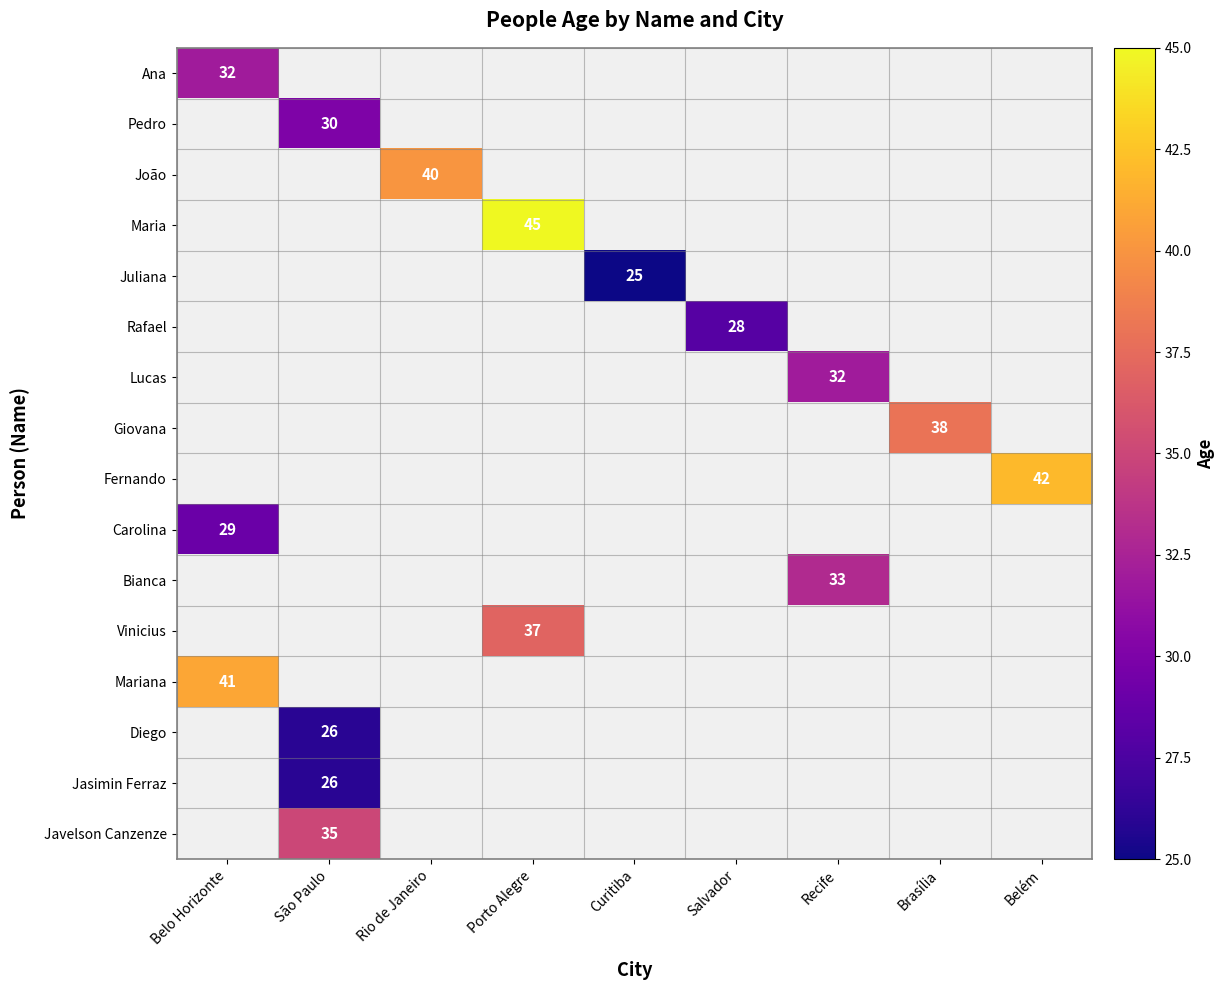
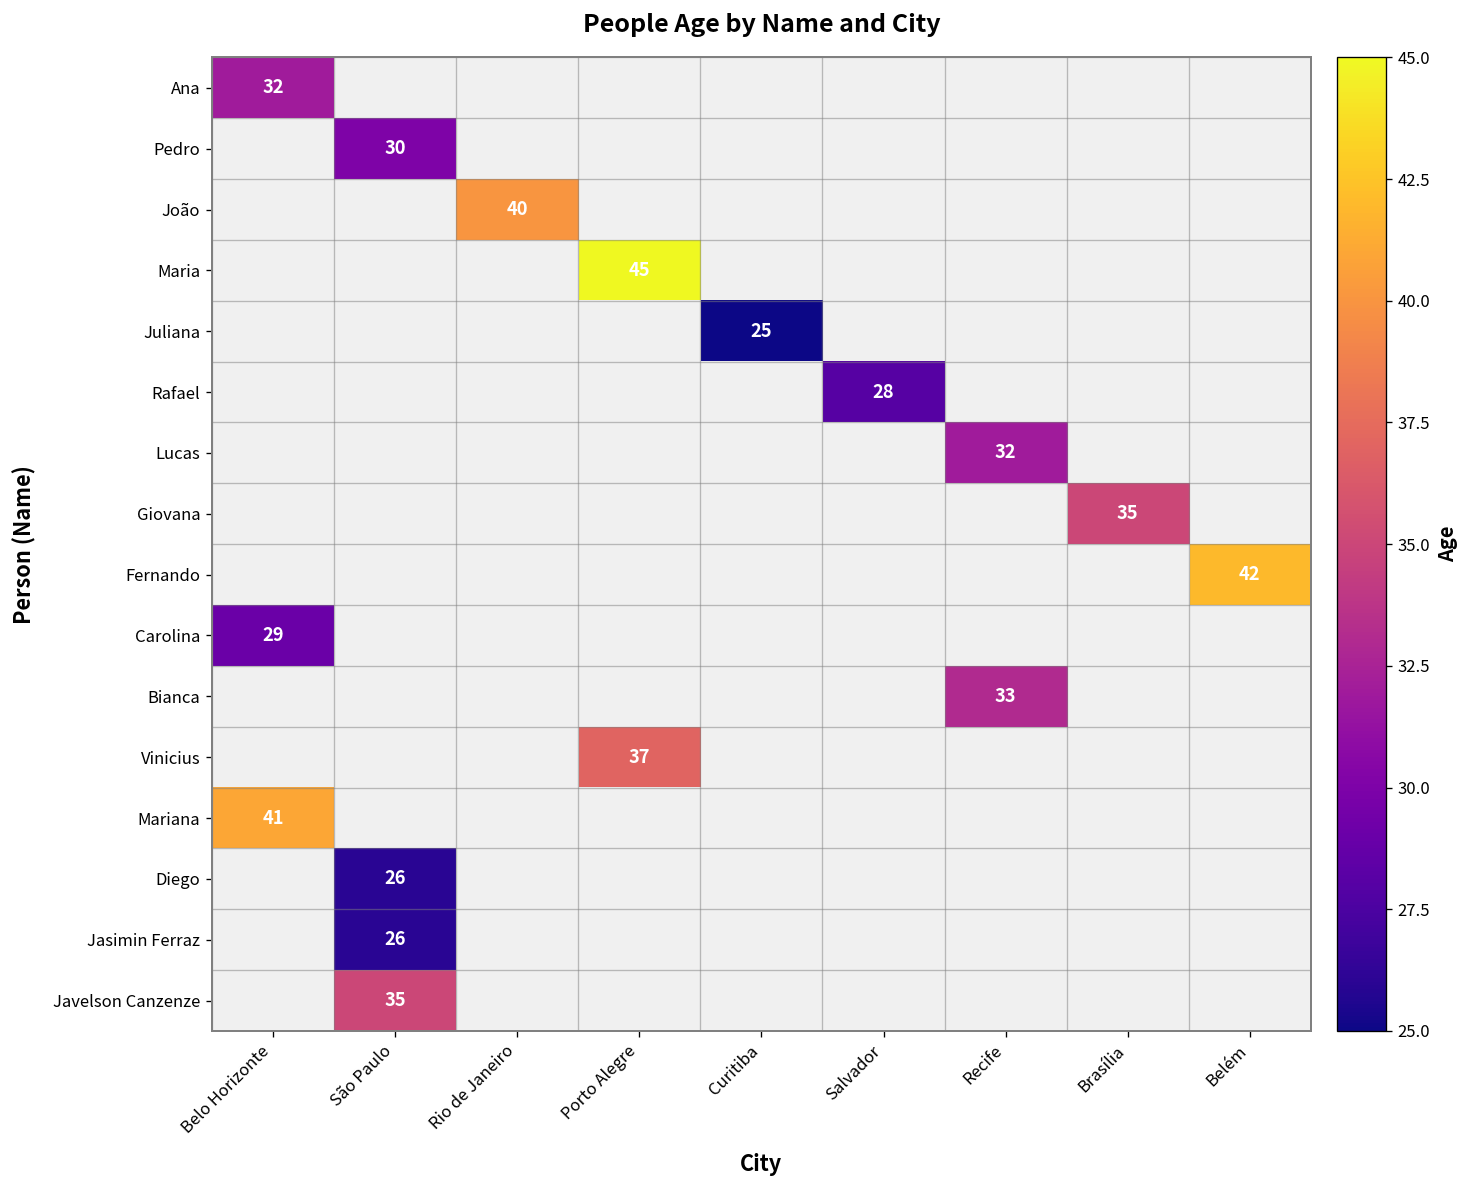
Giovana, Brasília: 38 -> 35
